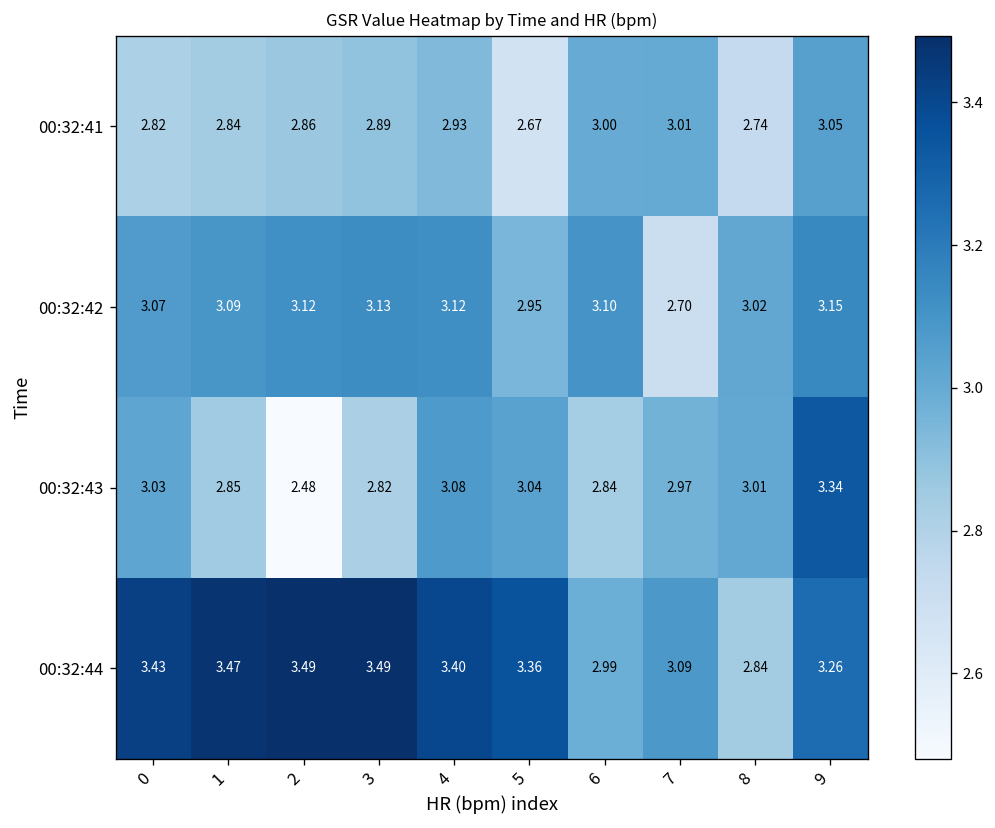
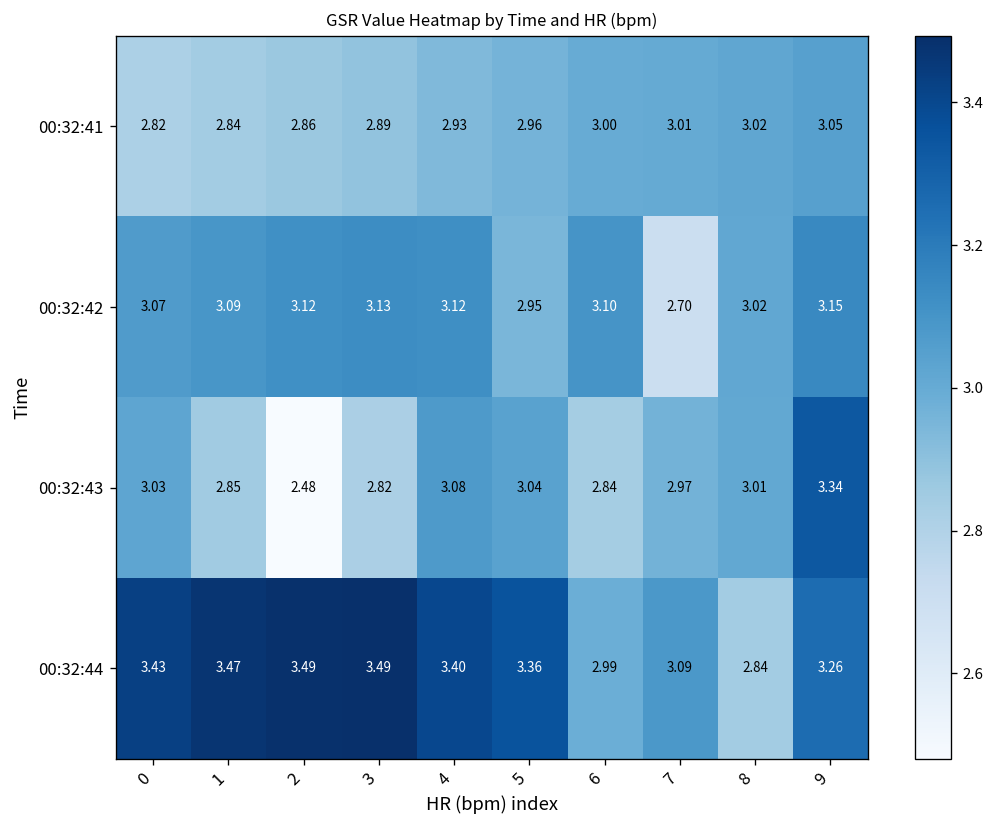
00:32:41, 5: 2.67 -> 2.96
00:32:41, 8: 2.74 -> 3.02
